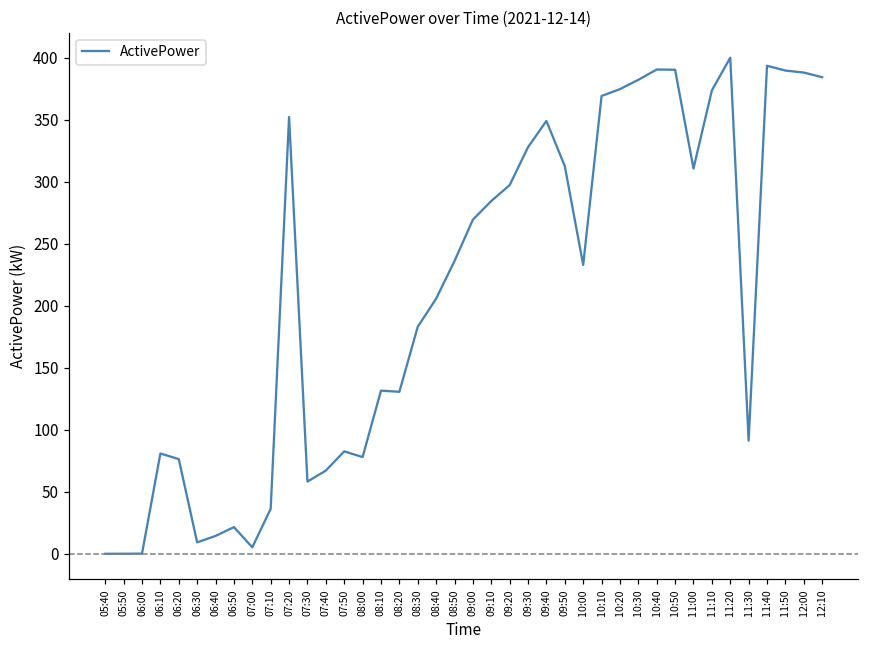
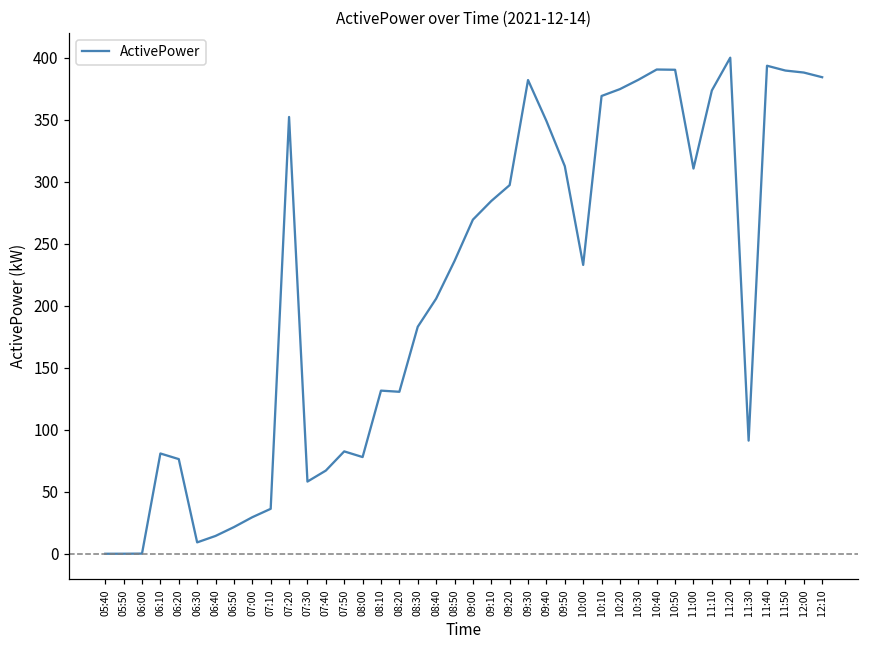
07:00: 5 -> 30
09:30: 328 -> 382
